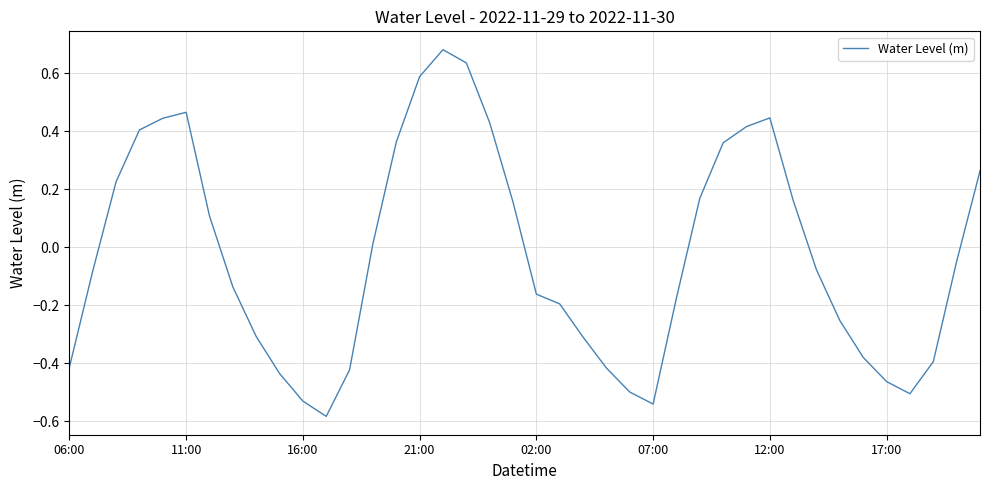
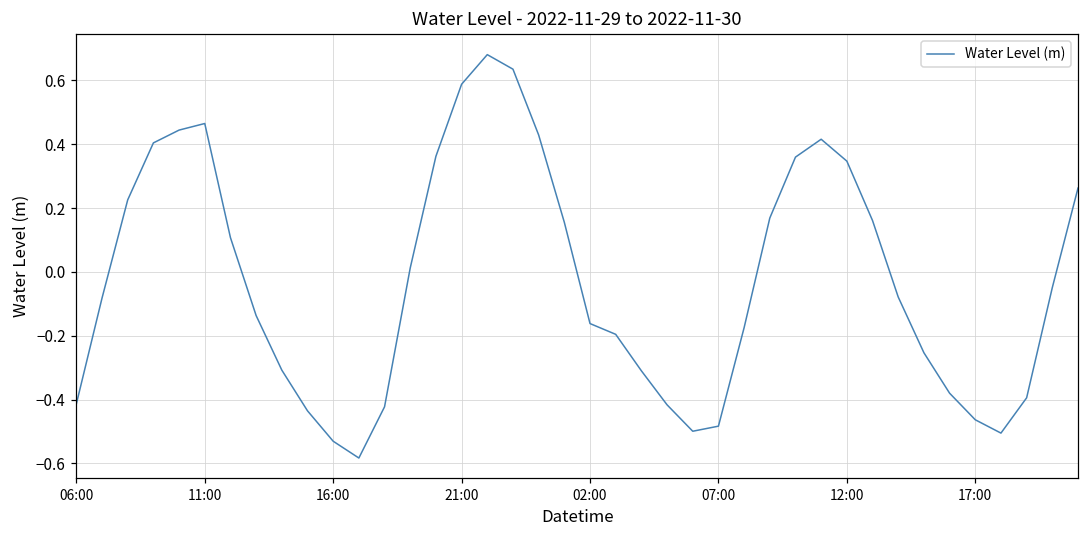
07:00: -0.54 -> -0.48
12:00: 0.45 -> 0.35
